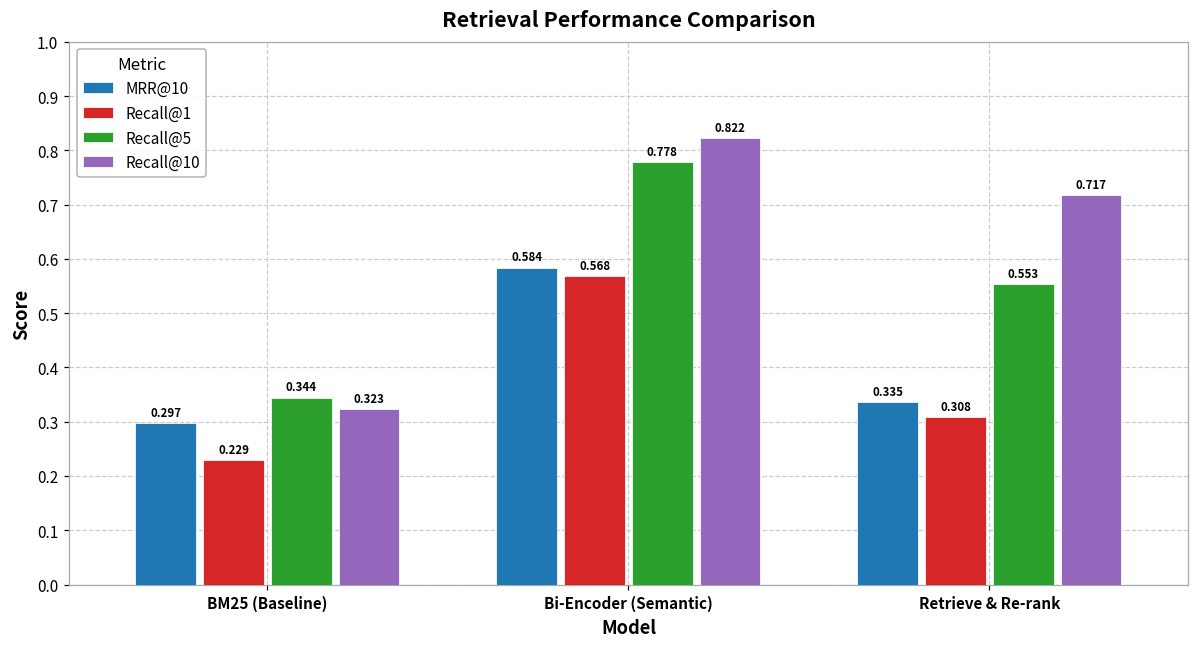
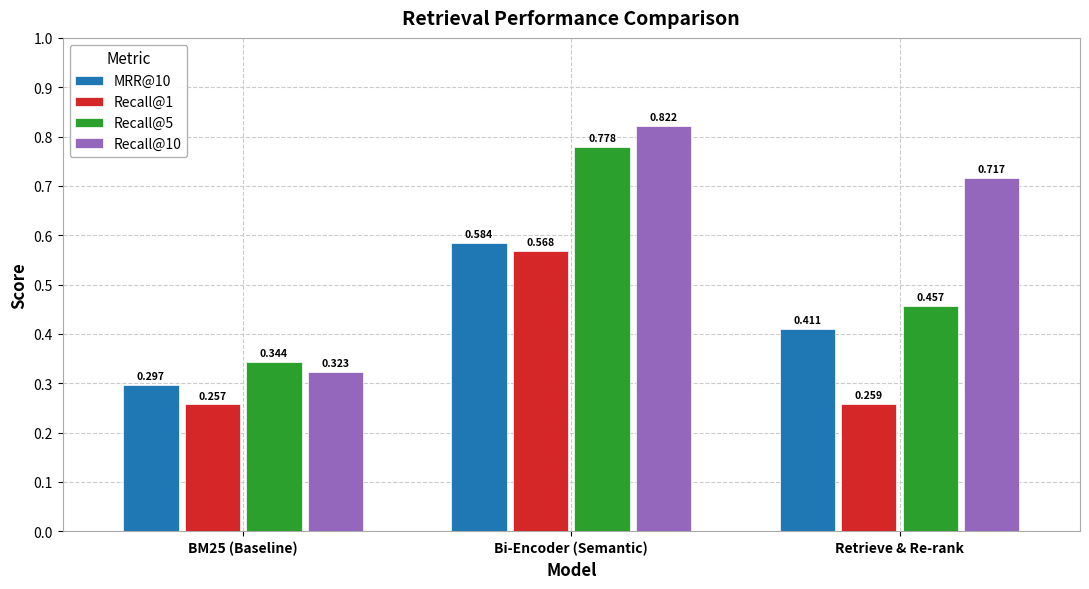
Recall@1, BM25 (Baseline): 0.229 -> 0.257
MRR@10, Retrieve & Re-rank: 0.335 -> 0.411
Recall@1, Retrieve & Re-rank: 0.308 -> 0.259
Recall@5, Retrieve & Re-rank: 0.553 -> 0.457
